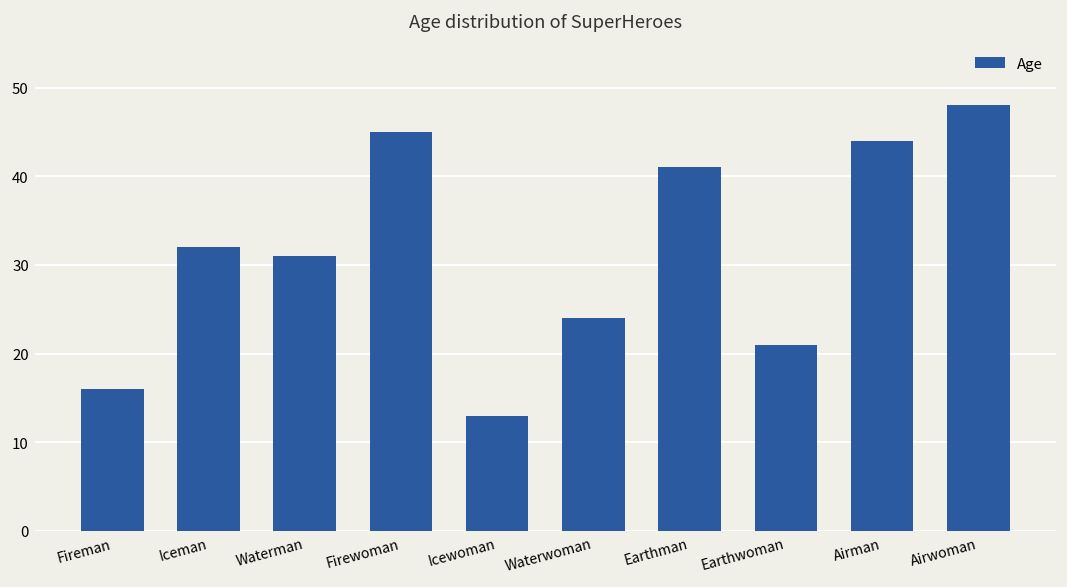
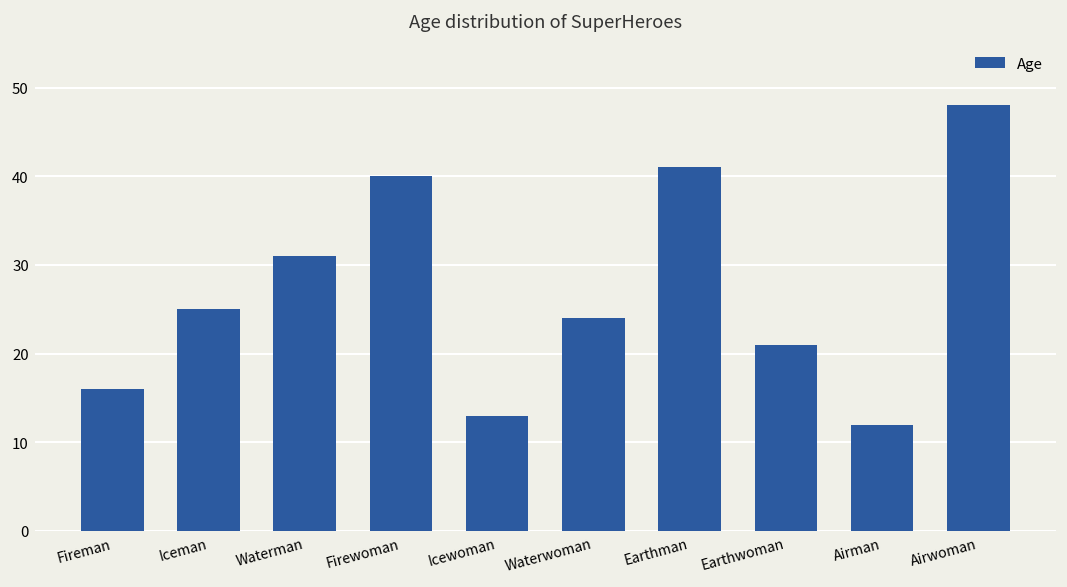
Iceman: 32 -> 25
Firewoman: 45 -> 40
Airman: 44 -> 12
